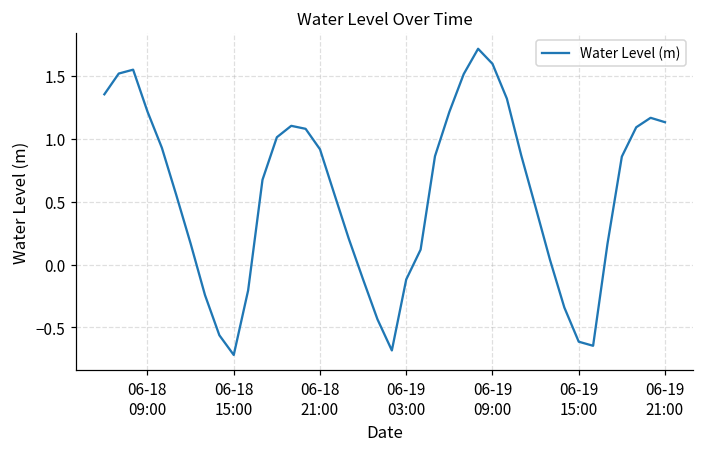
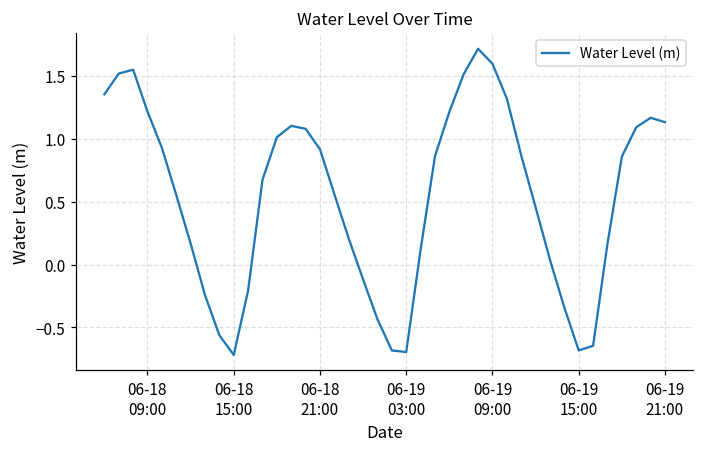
06-19 03:00: -0.12 -> -0.70
06-19 15:00: -0.61 -> -0.68
